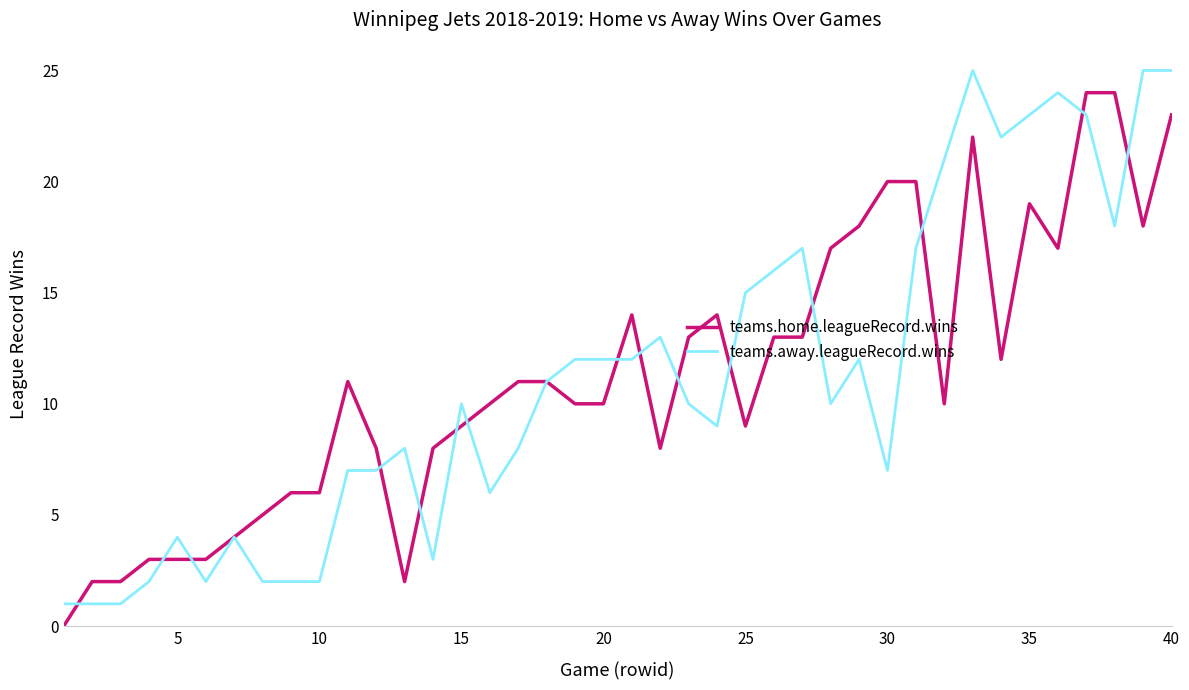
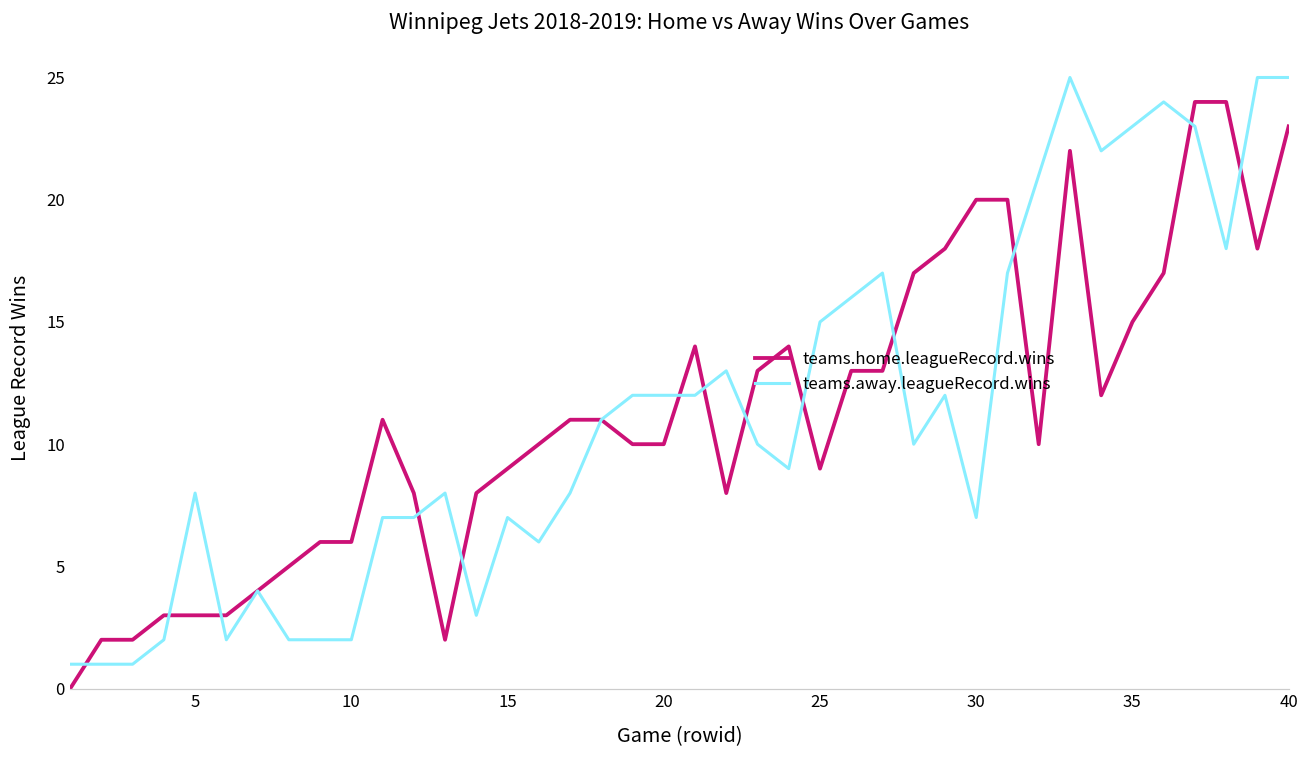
teams.away.leagueRecord.wins, 5: 4 -> 8
teams.away.leagueRecord.wins, 15: 10 -> 7
teams.home.leagueRecord.wins, 35: 19 -> 15
